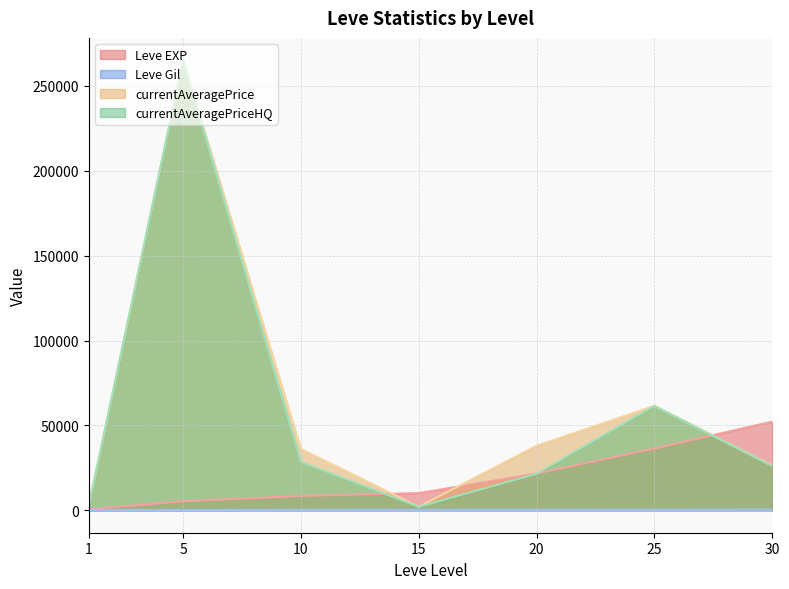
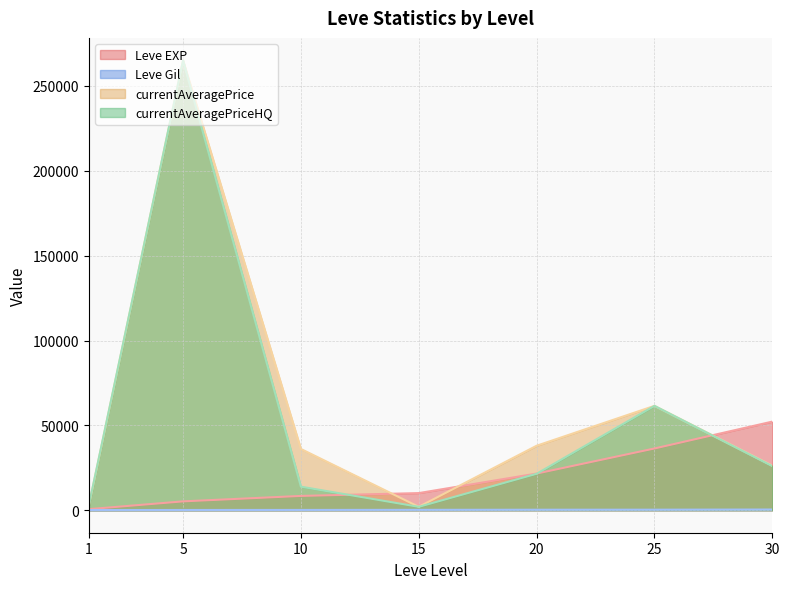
currentAveragePriceHQ, 10: 29000 -> 14000
